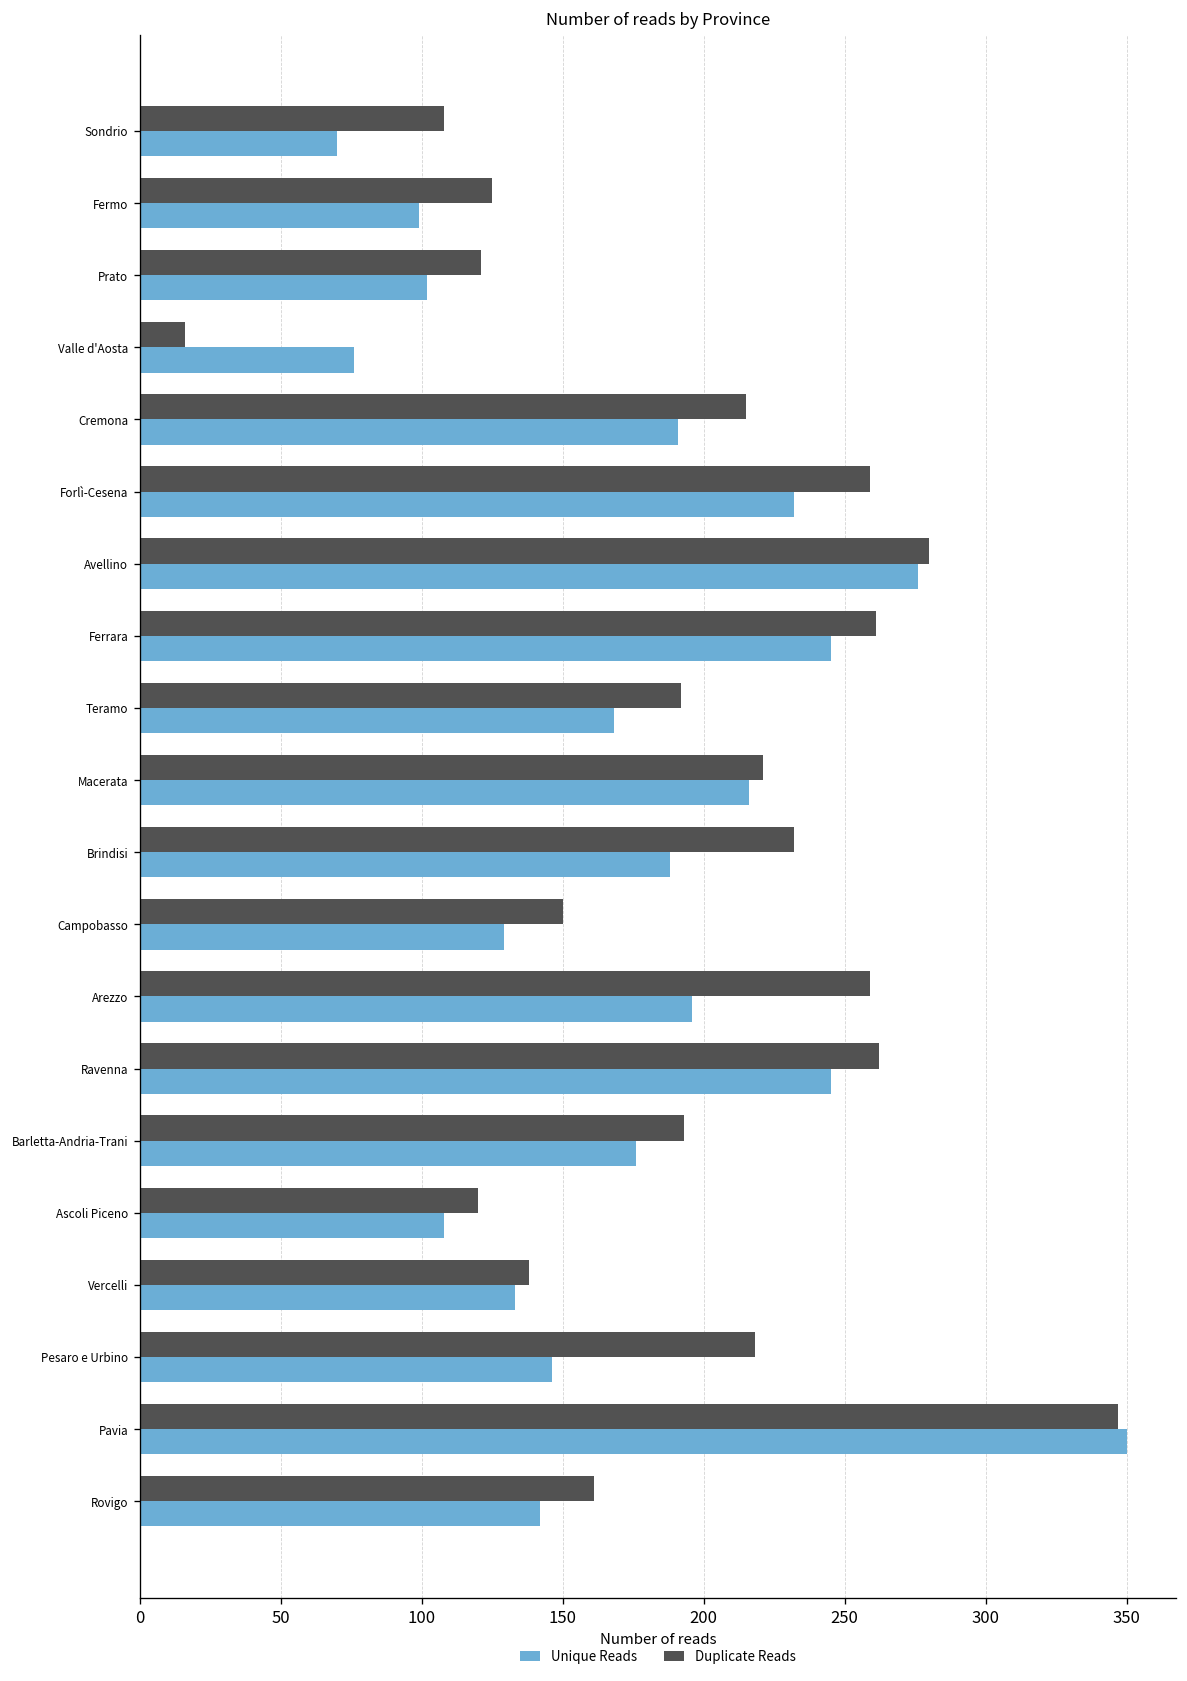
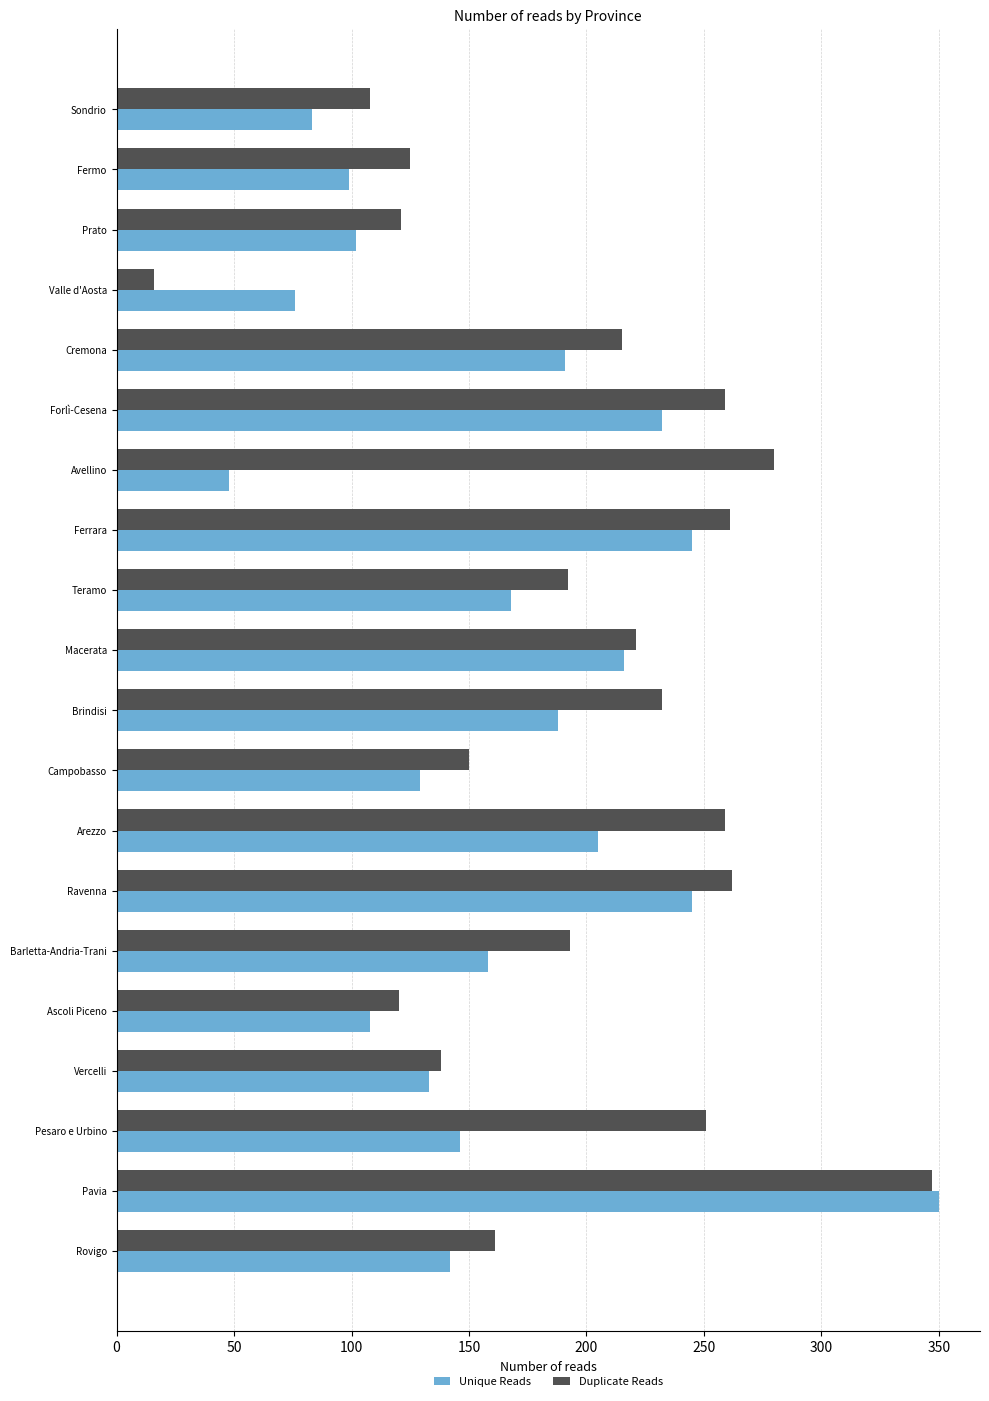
Unique Reads, Sondrio: 70 -> 83
Unique Reads, Avellino: 276 -> 48
Unique Reads, Arezzo: 196 -> 205
Unique Reads, Barletta-Andria-Trani: 176 -> 158
Duplicate Reads, Pesaro e Urbino: 218 -> 251
